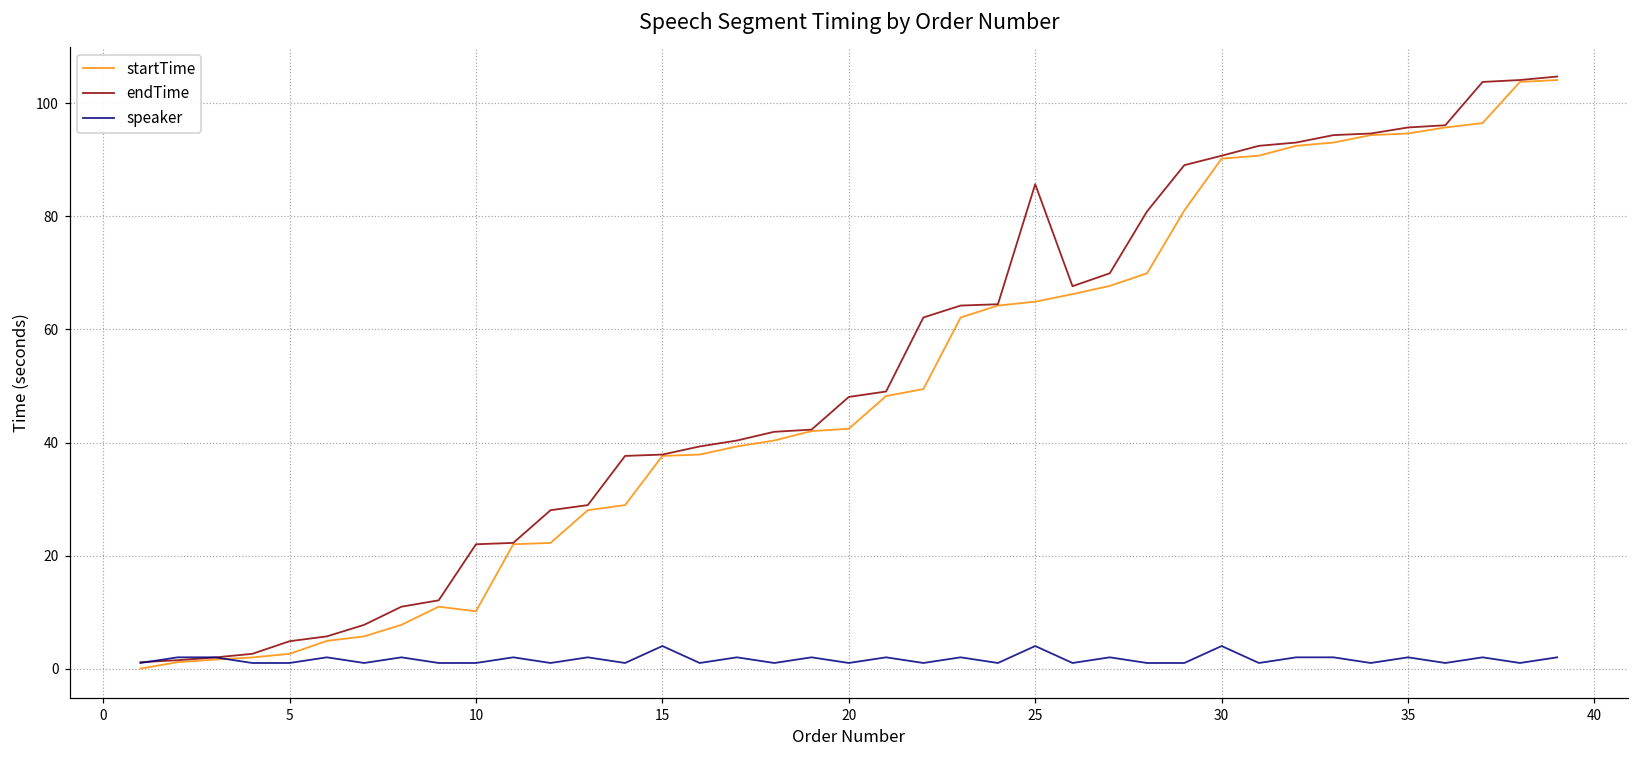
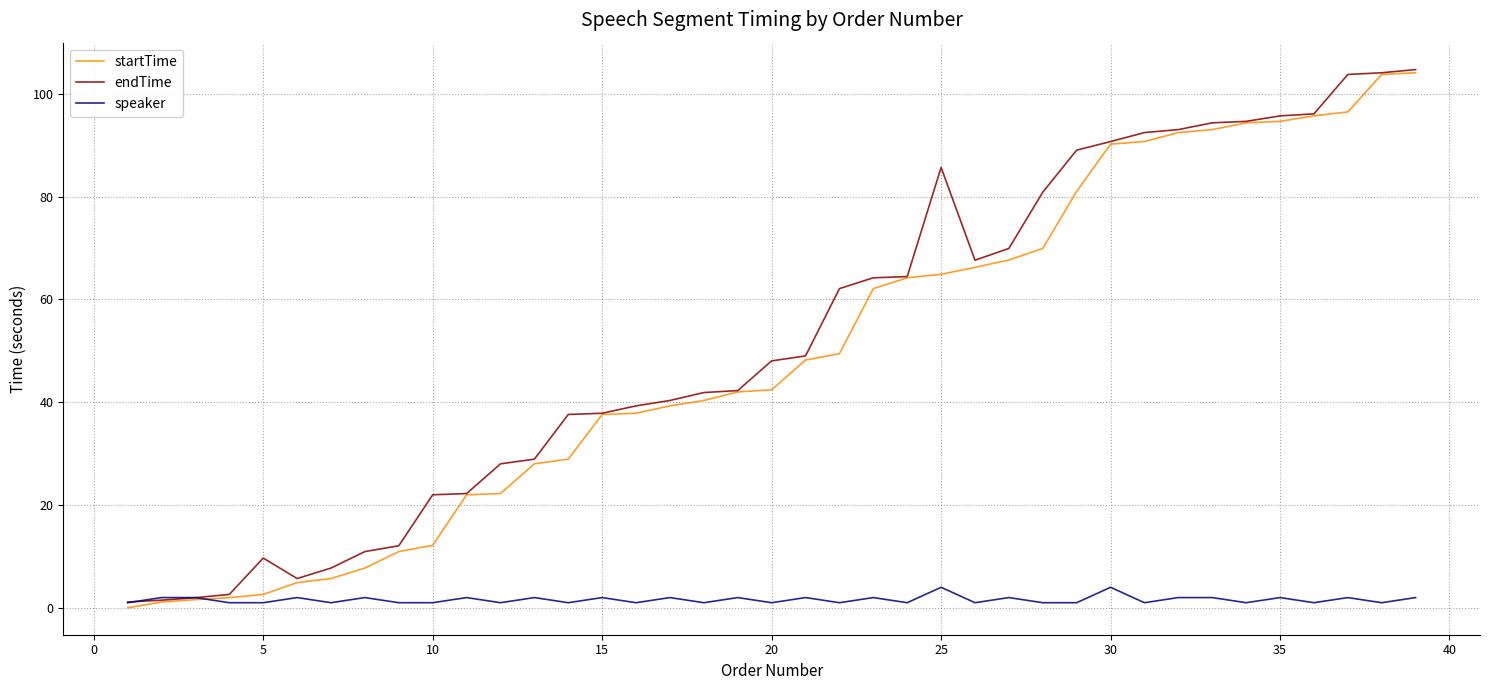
endTime, 5: 5 -> 10
startTime, 10: 10 -> 12
speaker, 15: 4 -> 2
